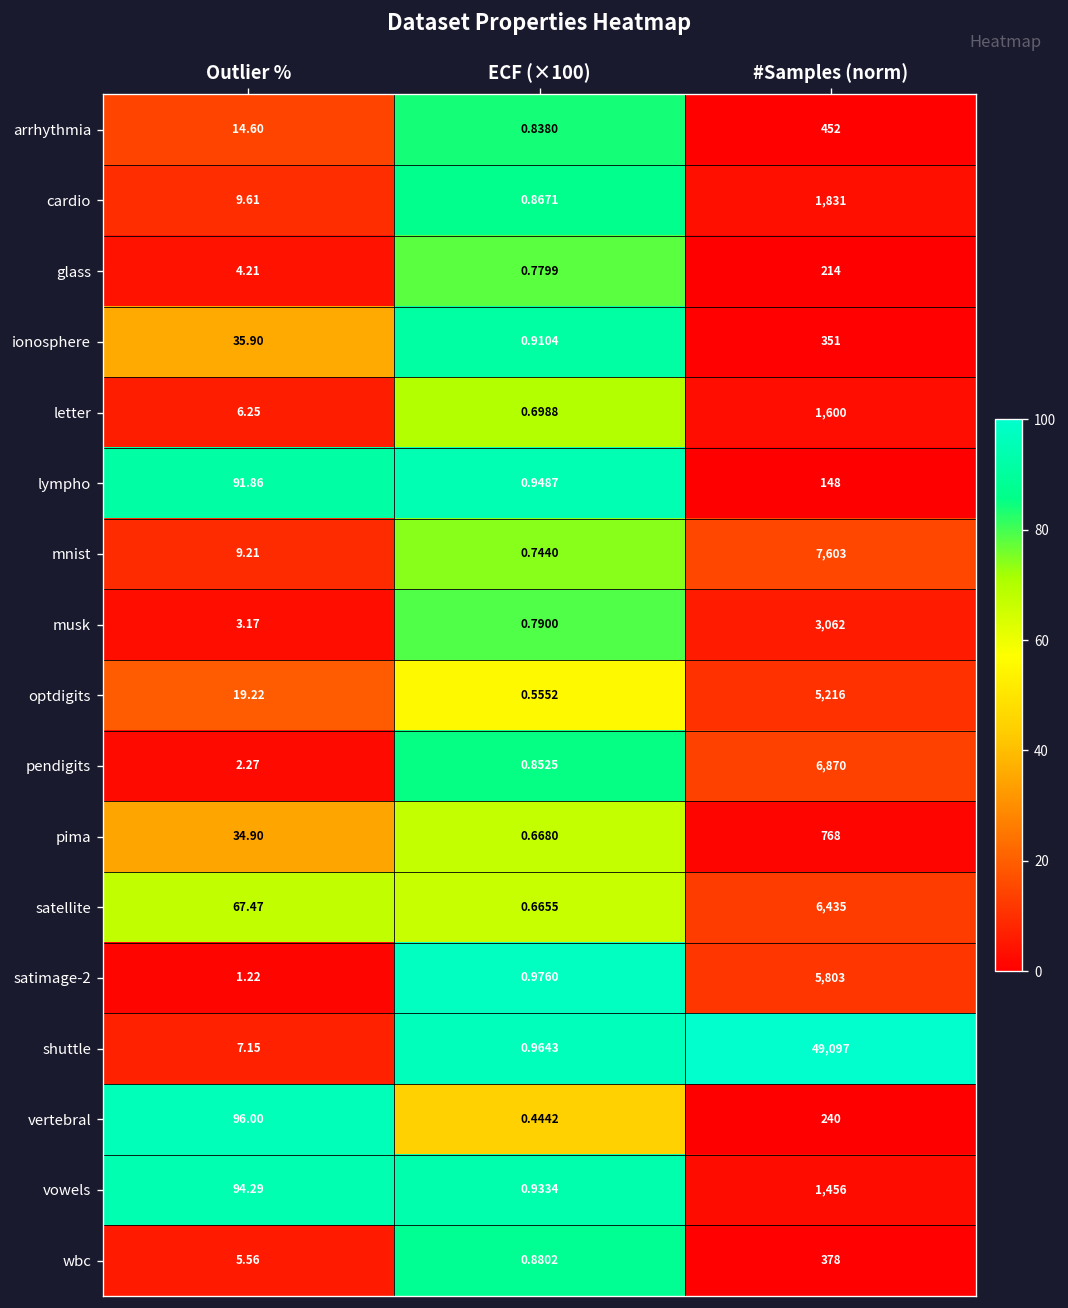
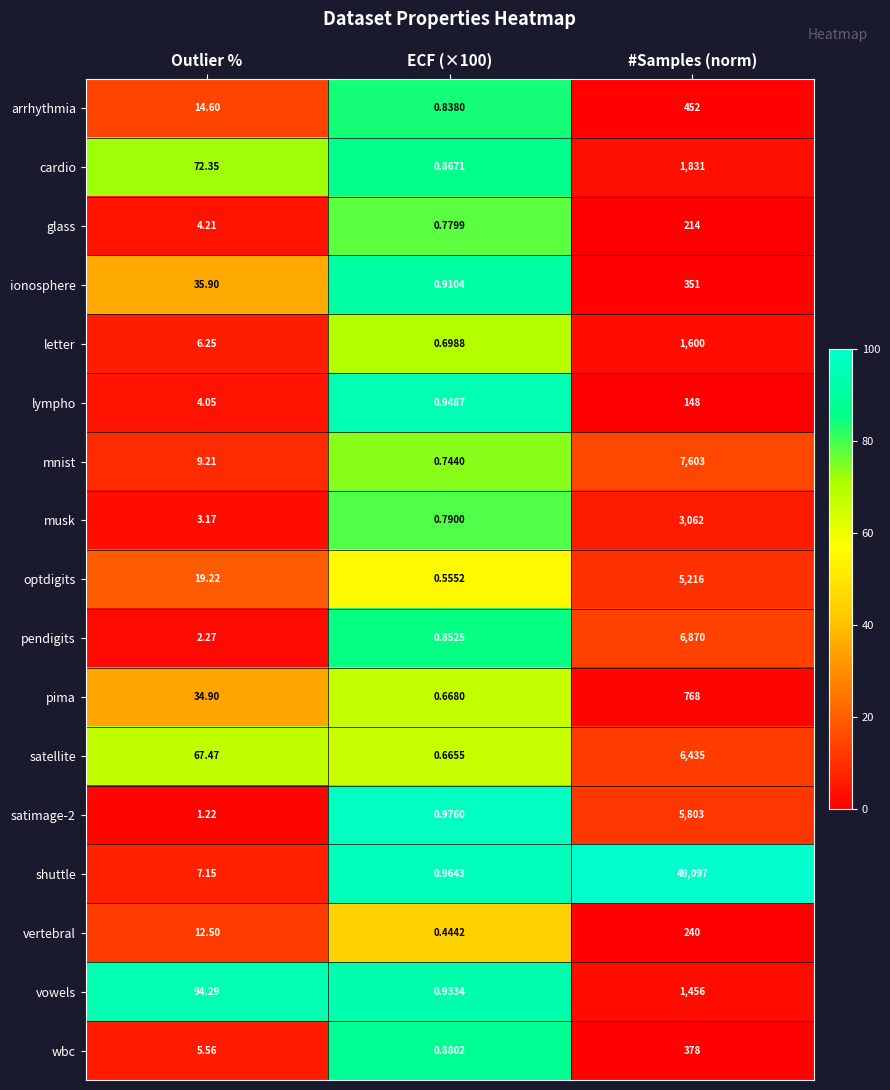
cardio, Outlier %: 9.61 -> 72.35
lympho, Outlier %: 91.86 -> 4.05
vertebral, Outlier %: 96.00 -> 12.50
